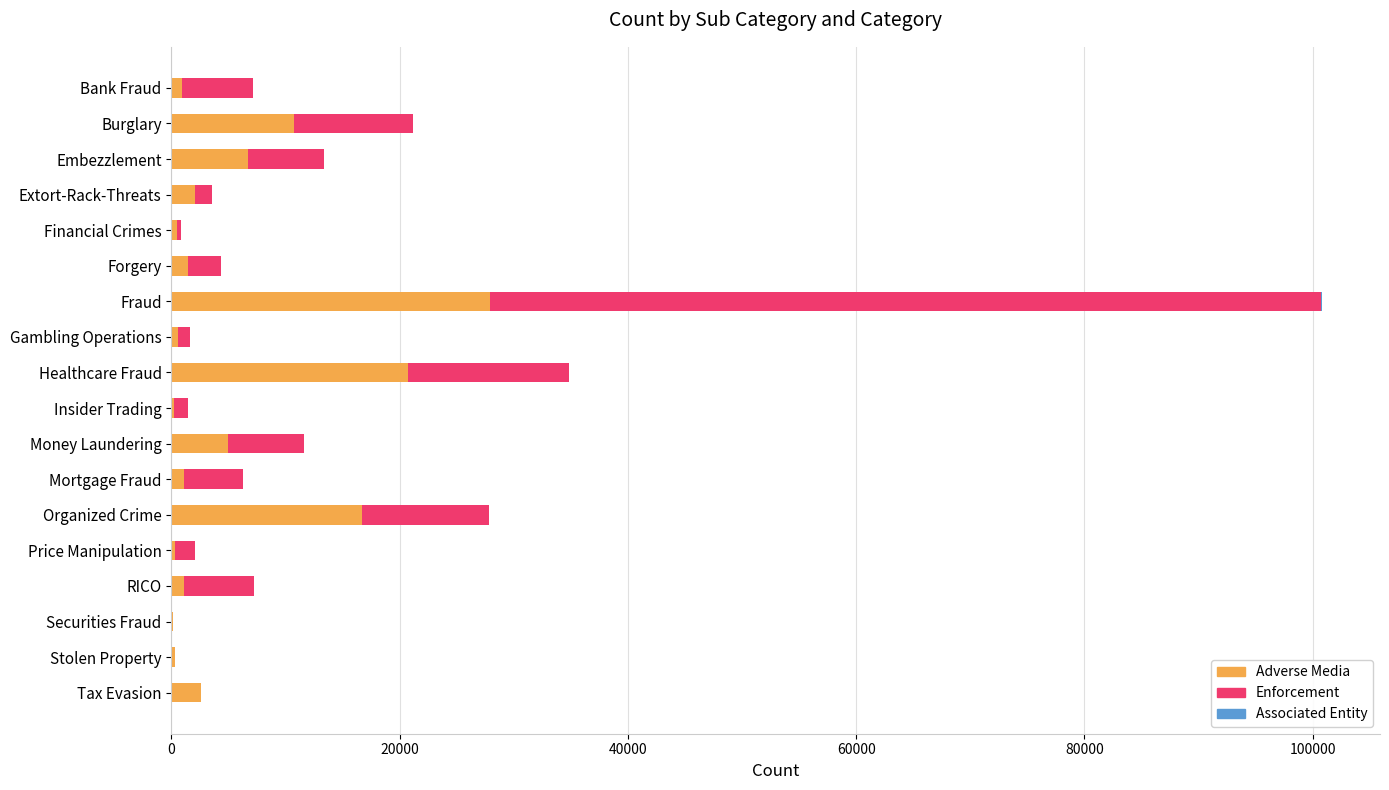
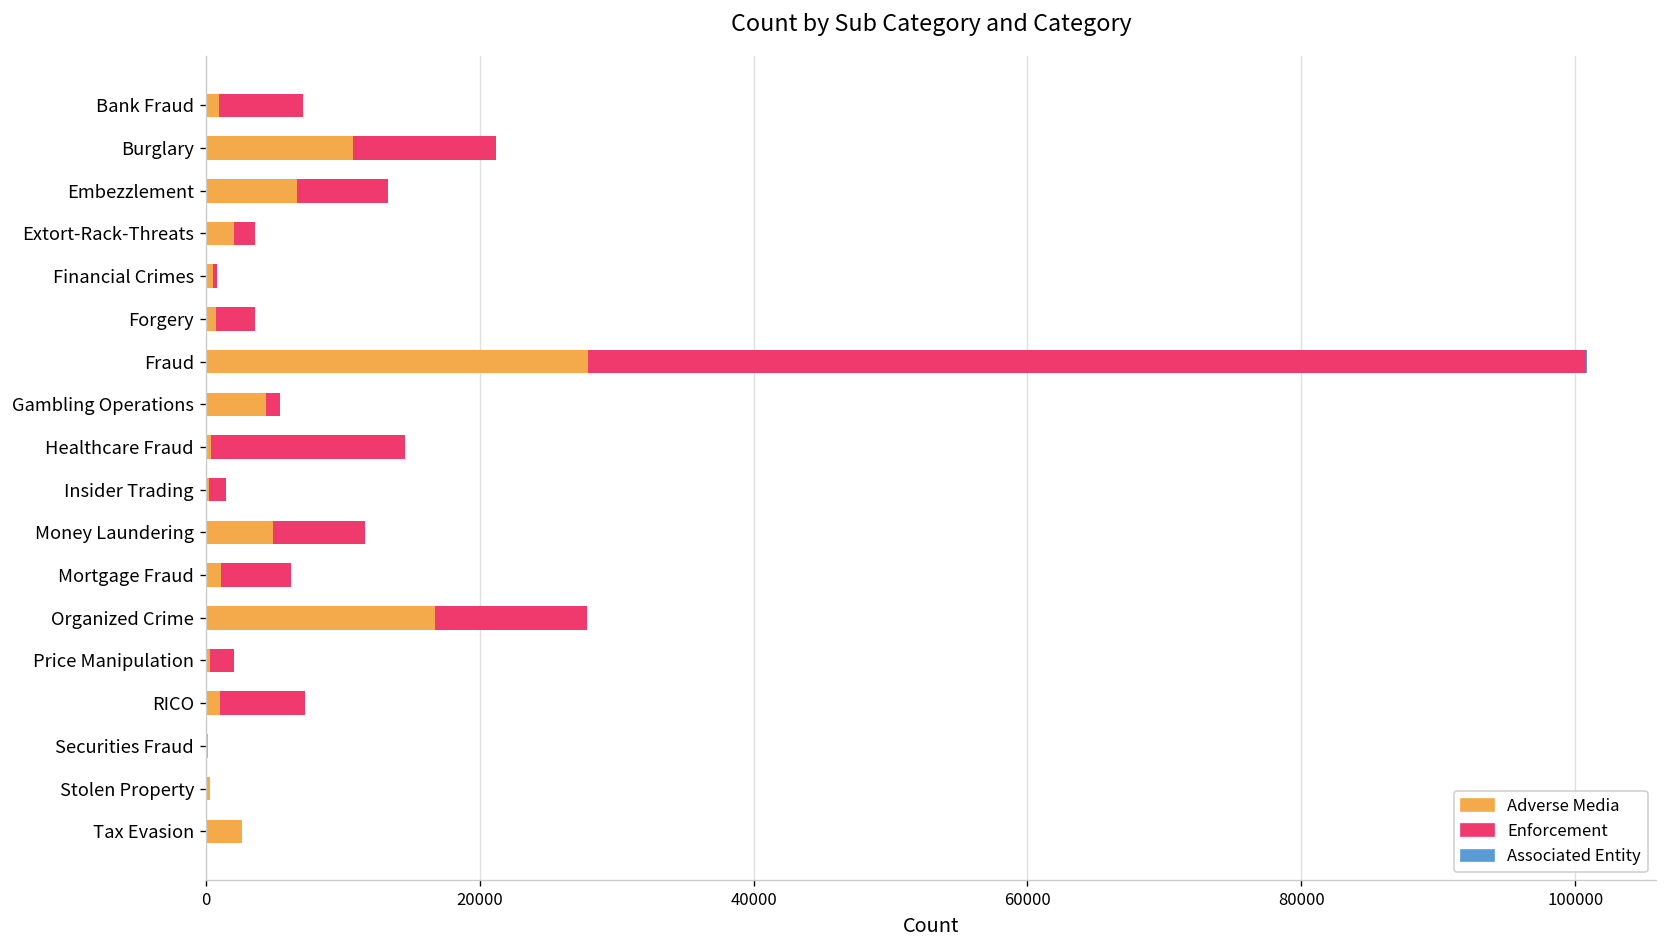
Adverse Media, Forgery: 1500 -> 700
Adverse Media, Gambling Operations: 600 -> 4400
Adverse Media, Healthcare Fraud: 20700 -> 400
